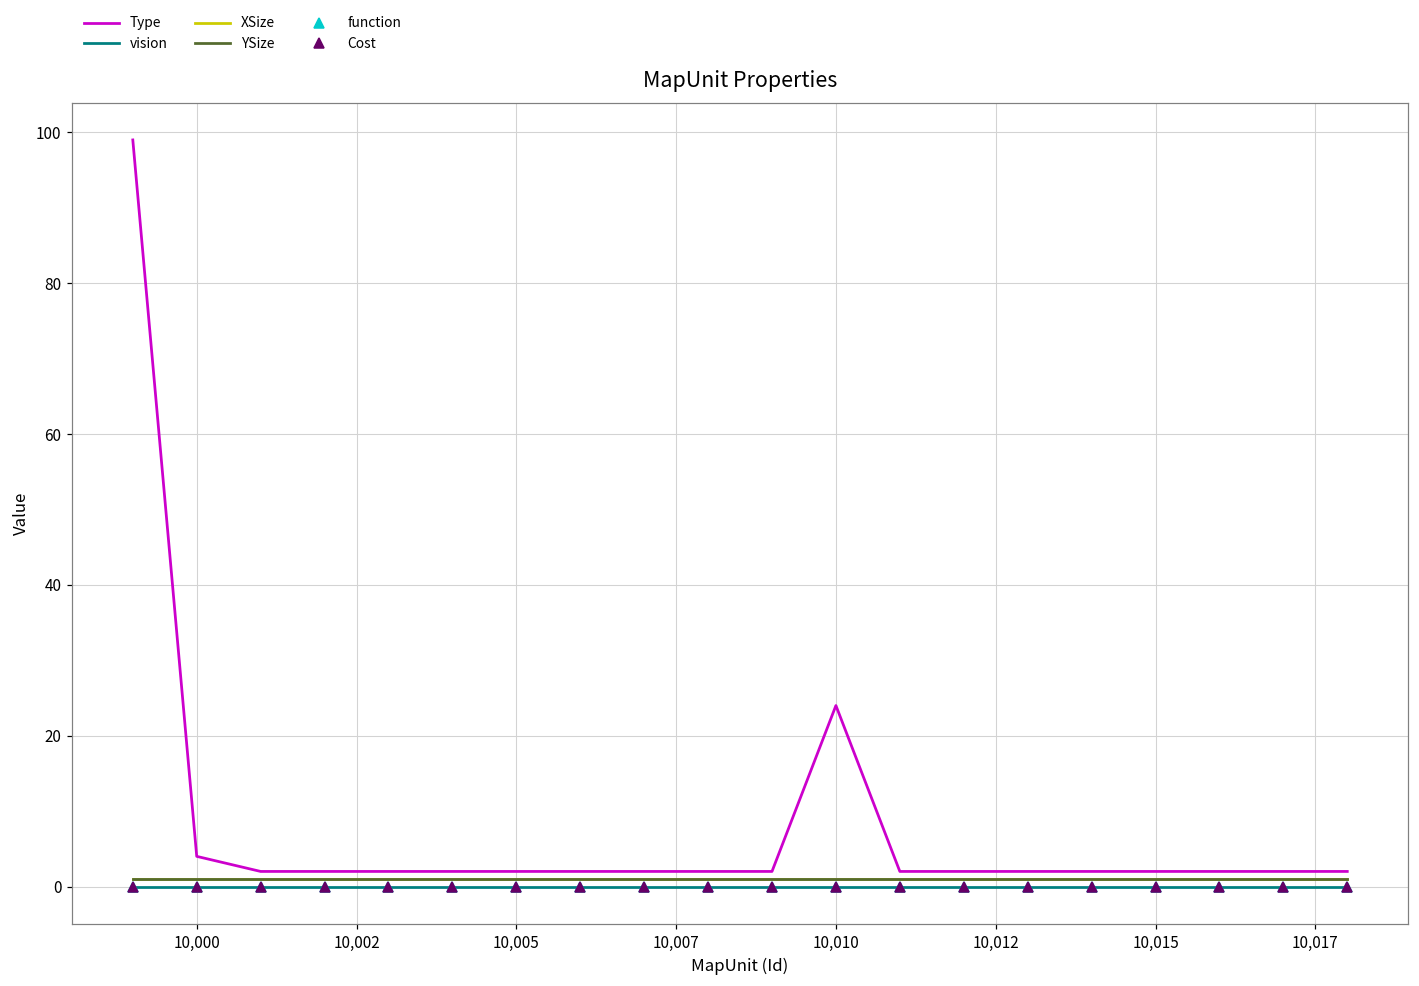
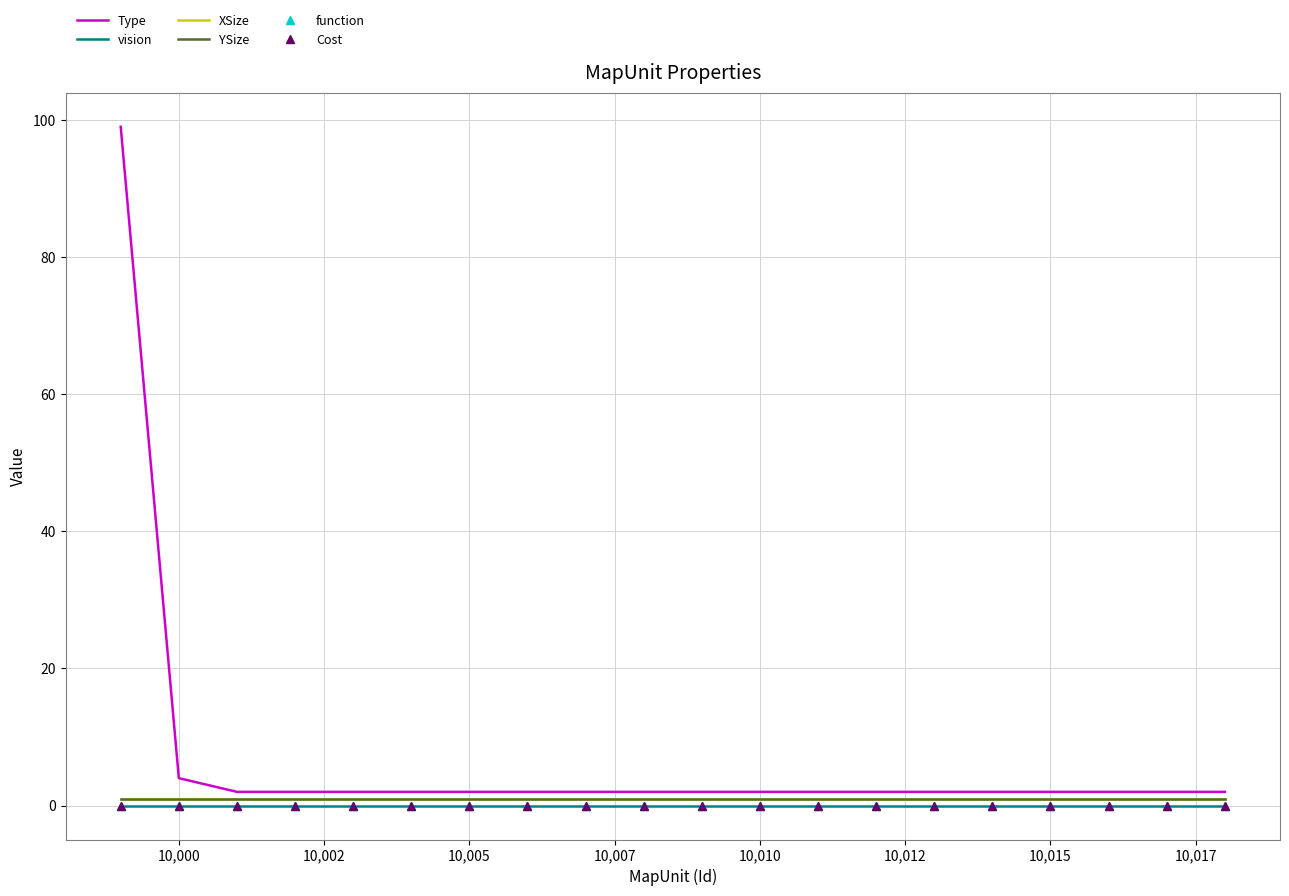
Type, 10,010: 24 -> 2
